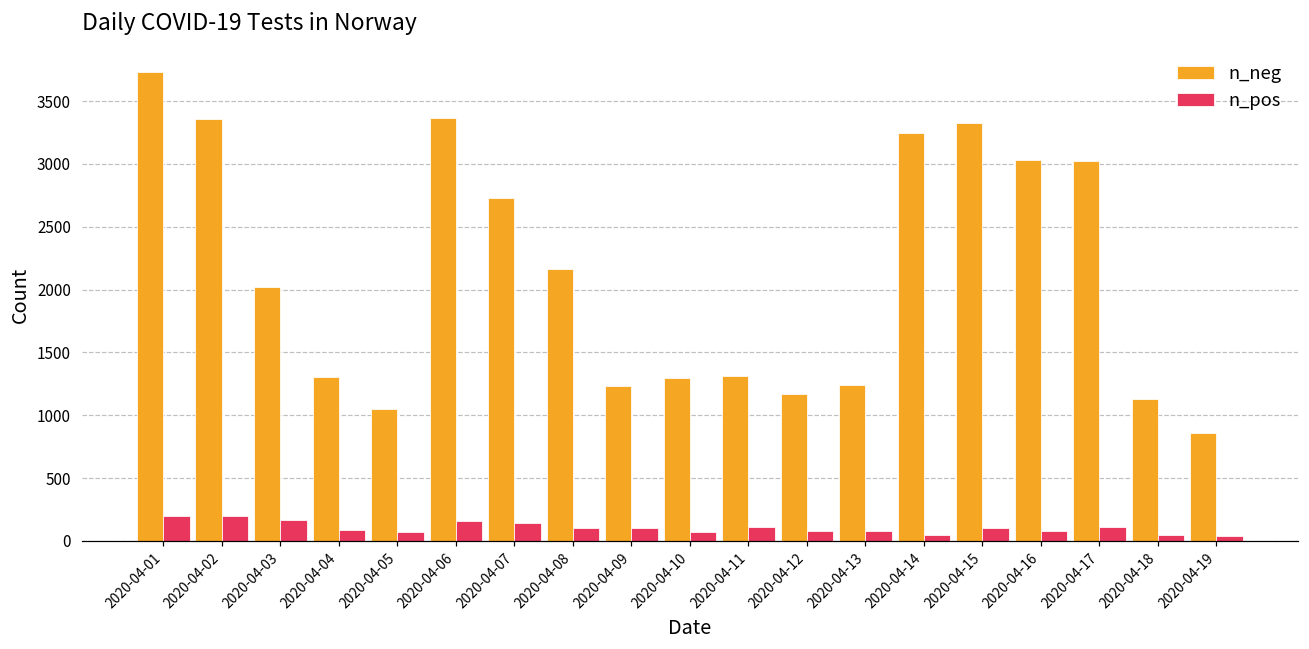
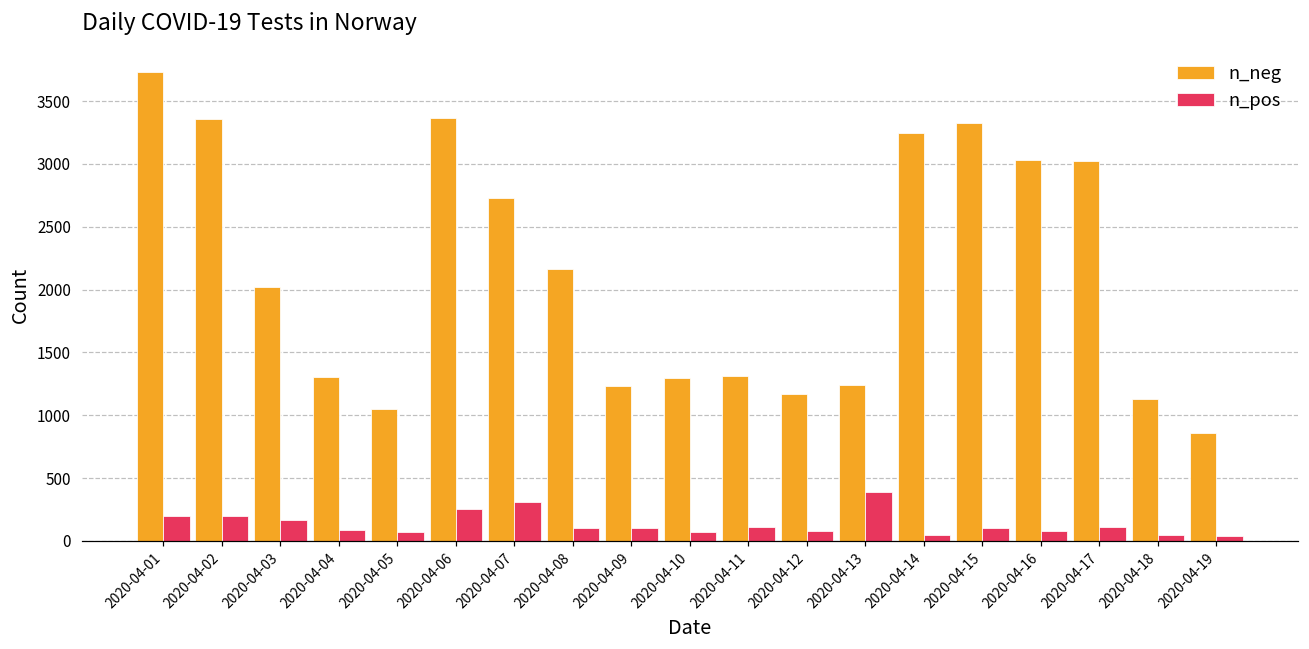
n_pos, 2020-04-06: 160 -> 260
n_pos, 2020-04-07: 140 -> 310
n_pos, 2020-04-13: 80 -> 390
